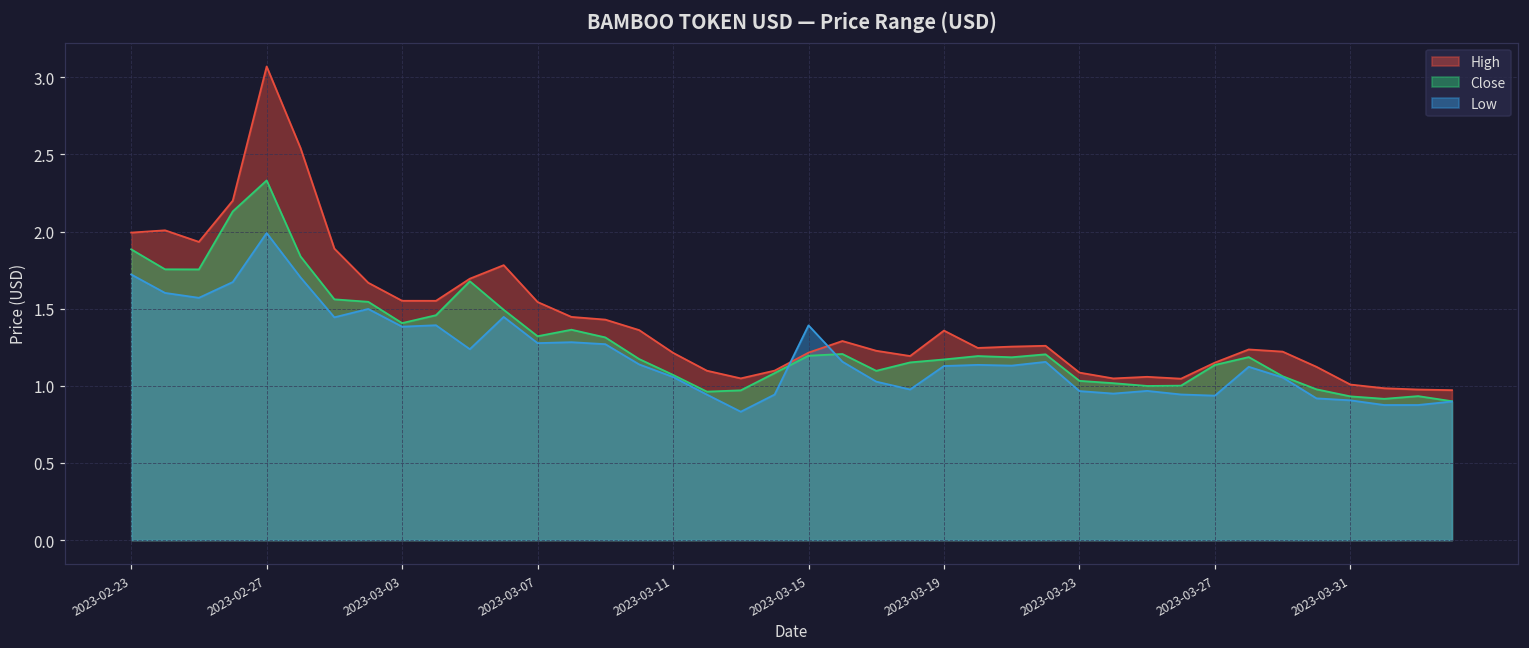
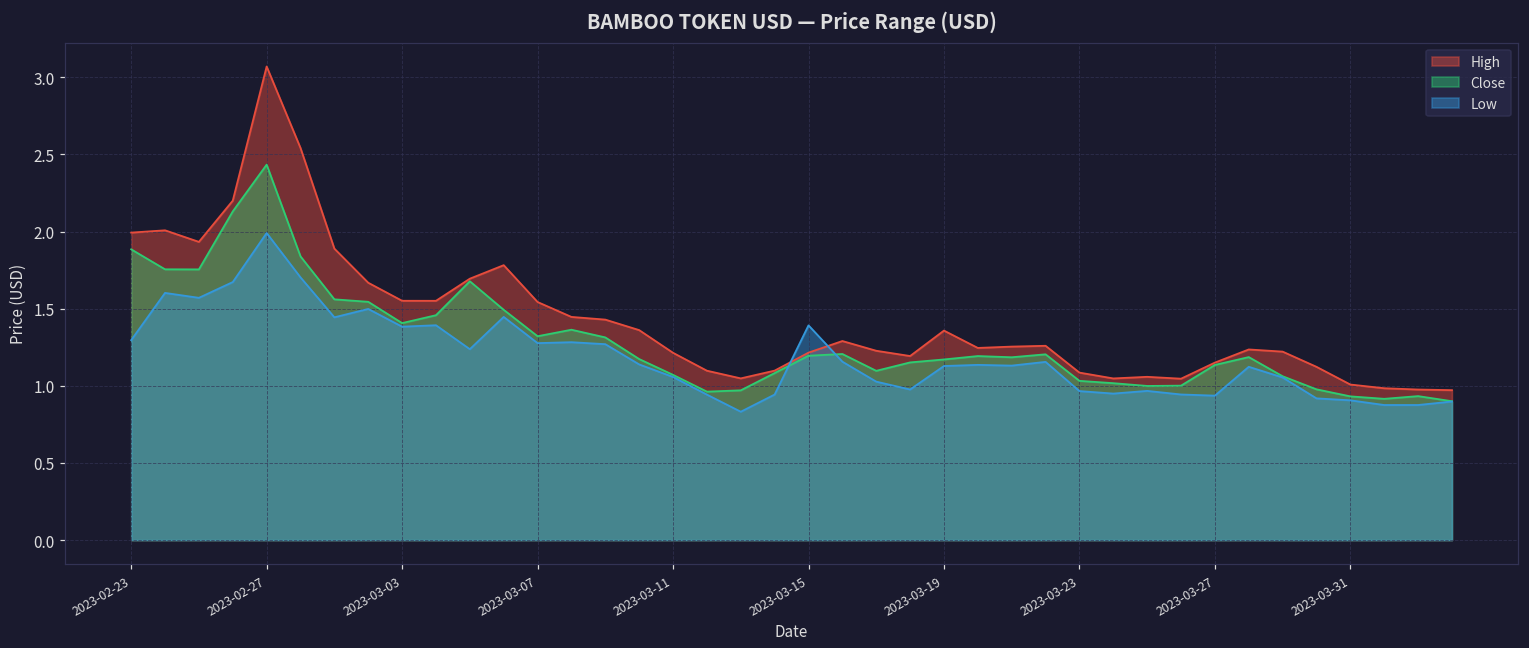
Low, 2023-02-23: 1.72 -> 1.30
Close, 2023-02-27: 2.33 -> 2.43
